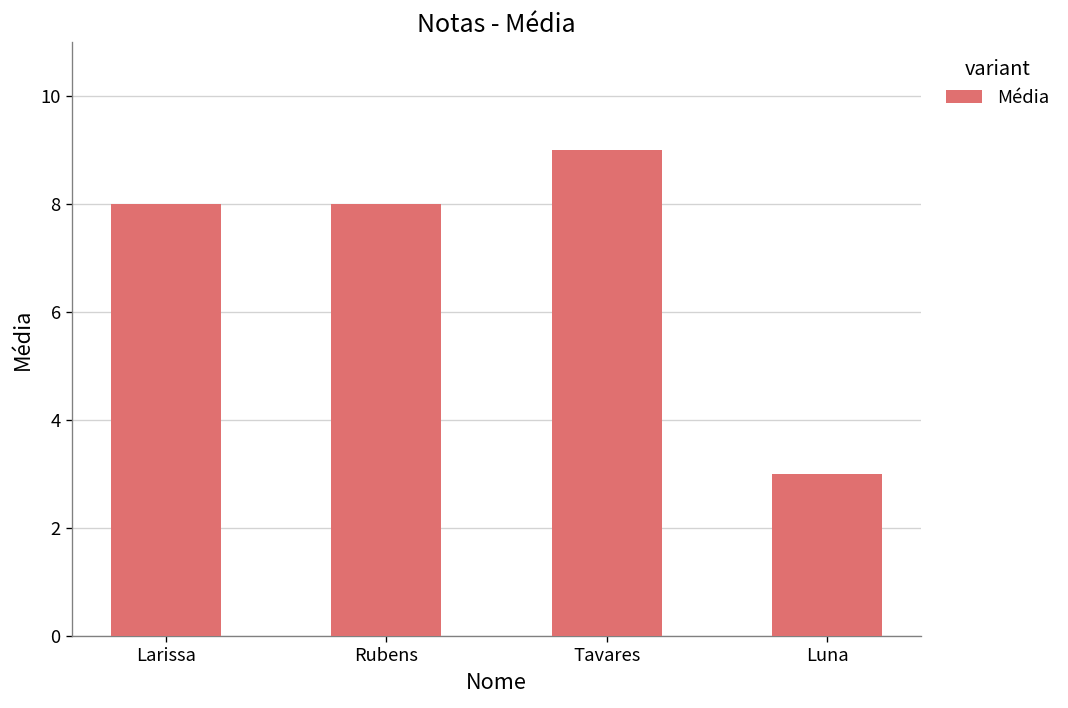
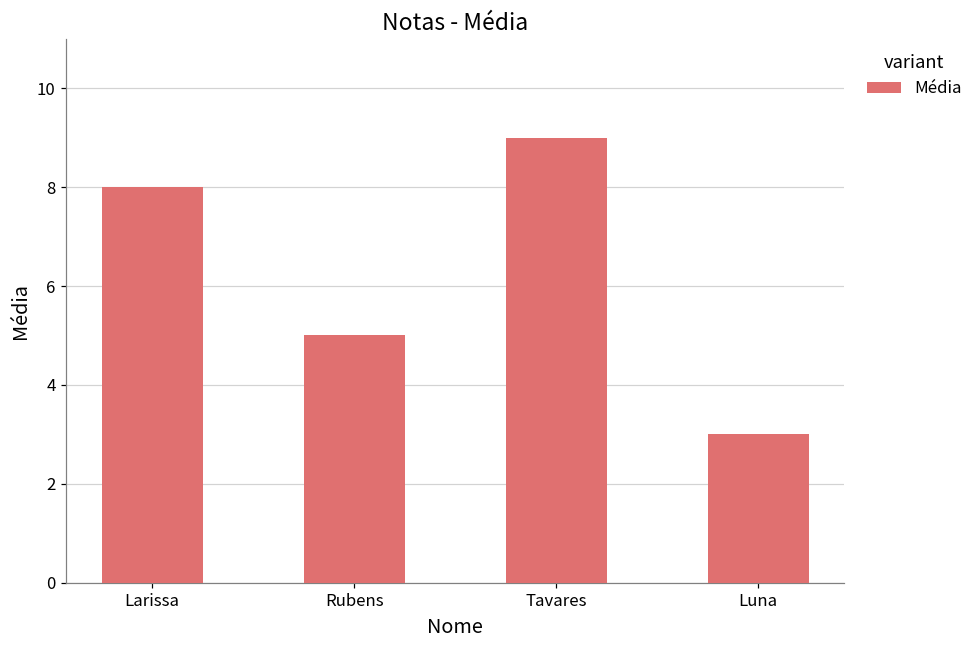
Rubens: 8 -> 5
